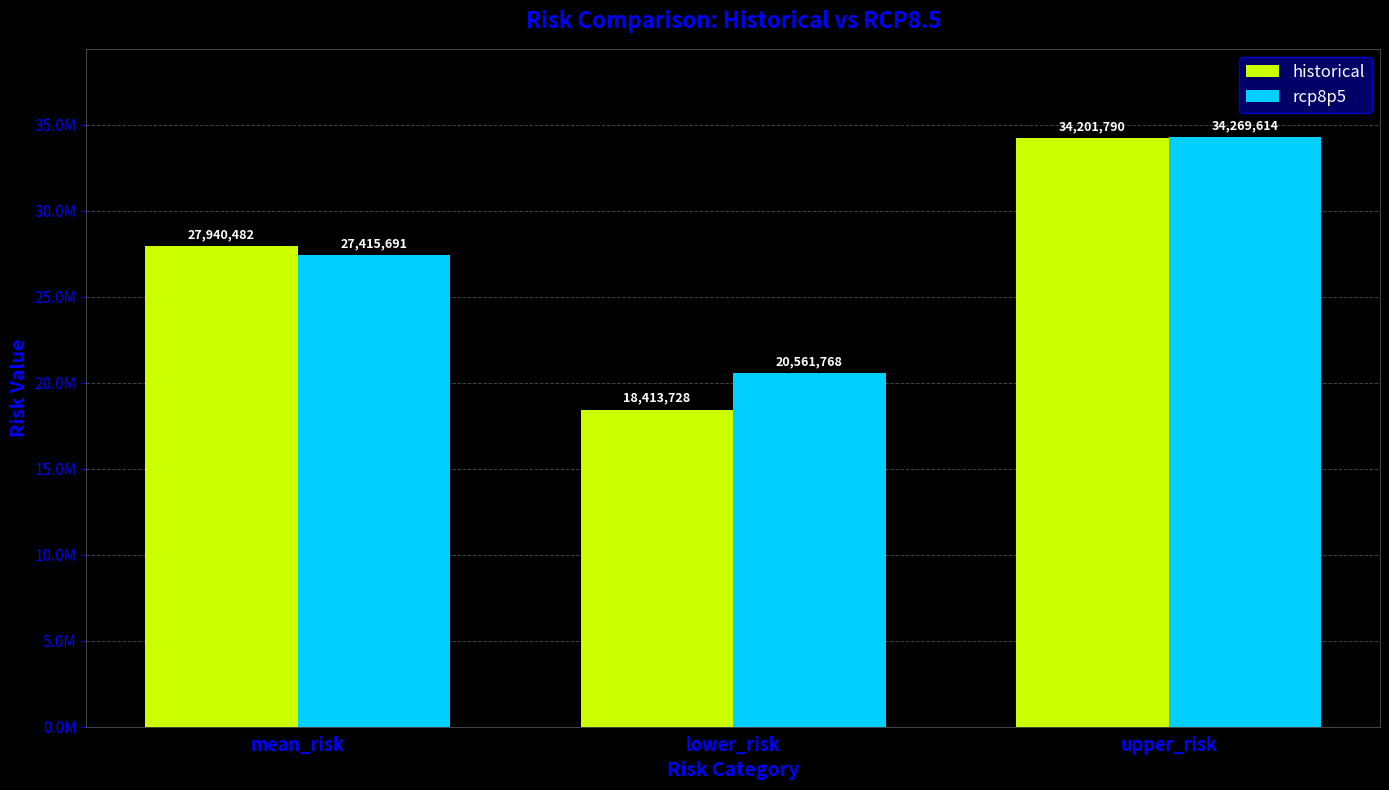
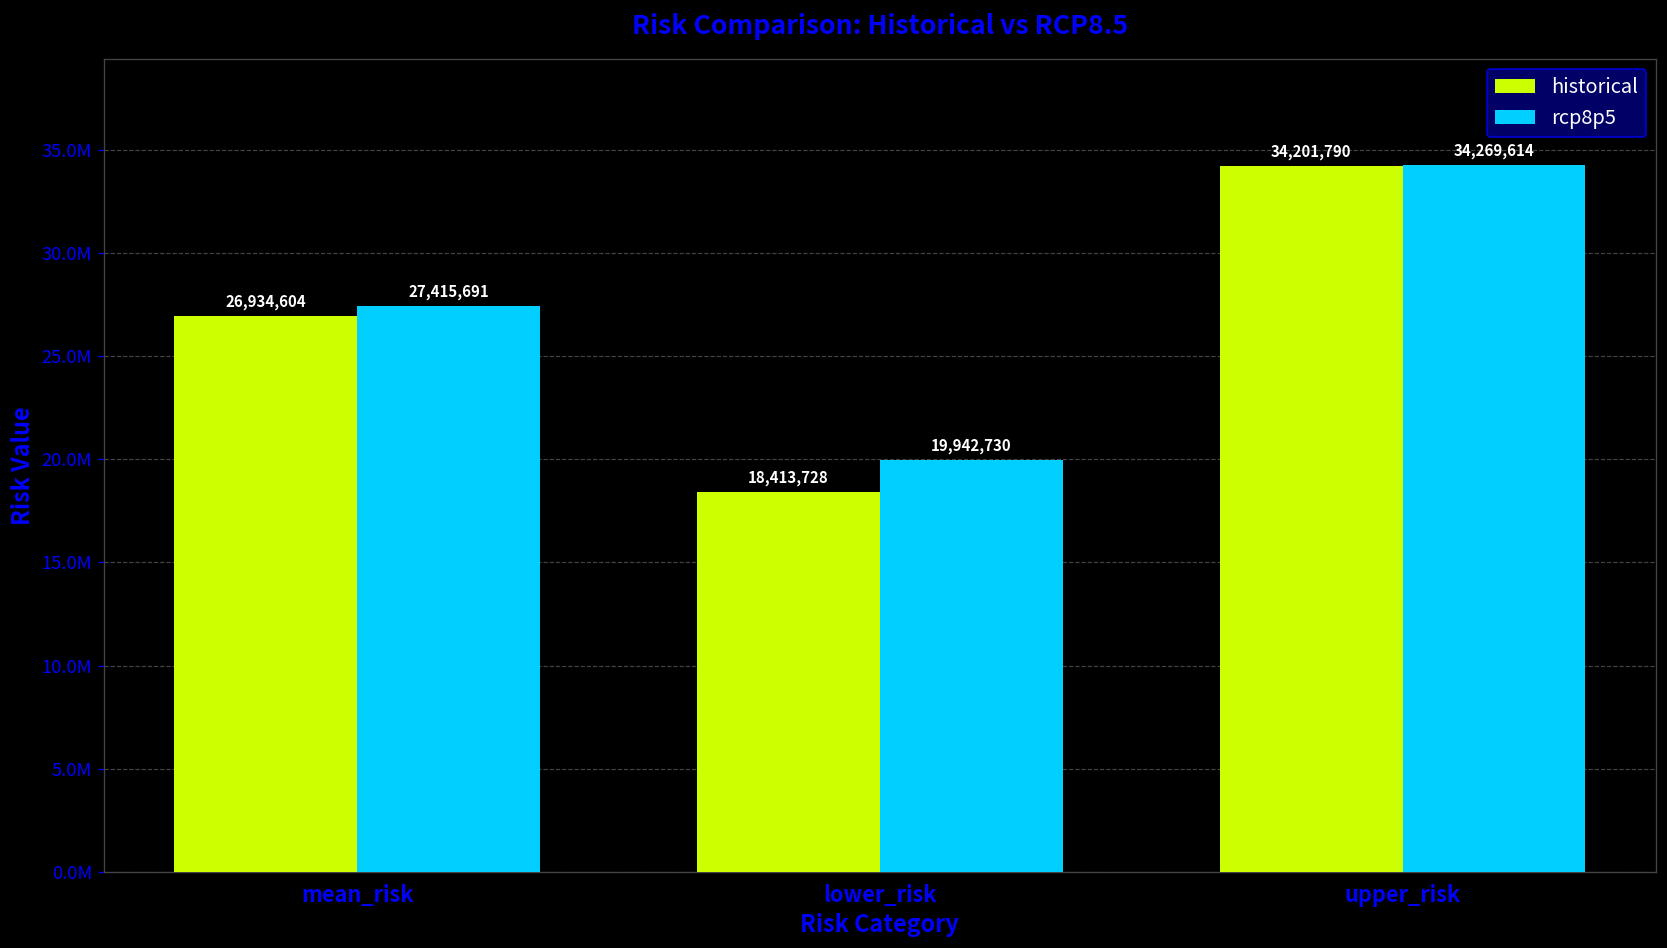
historical, mean_risk: 27,940,482 -> 26,934,604
rcp8p5, lower_risk: 20,561,768 -> 19,942,730
